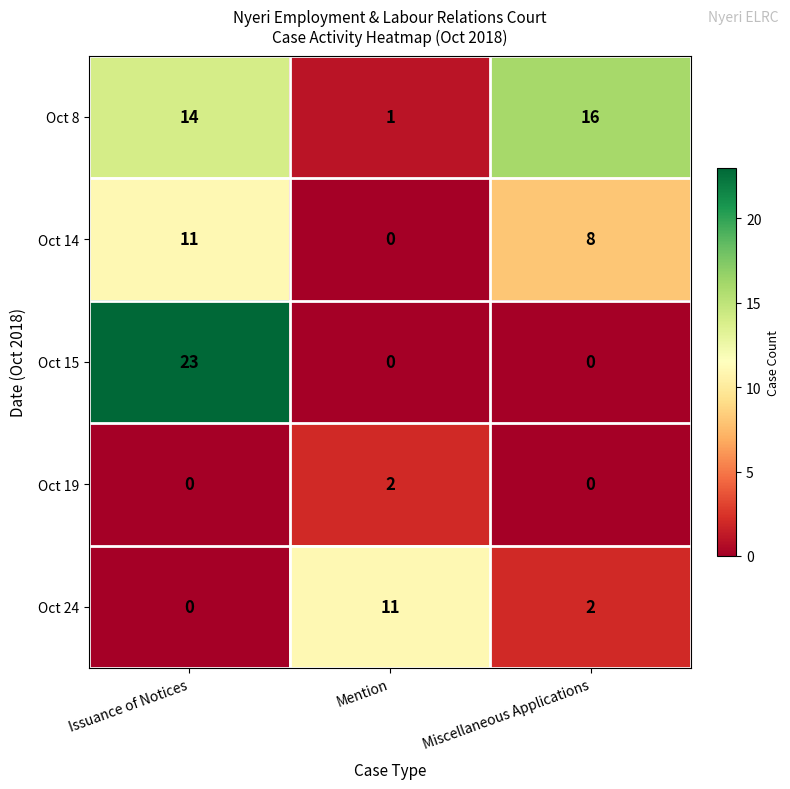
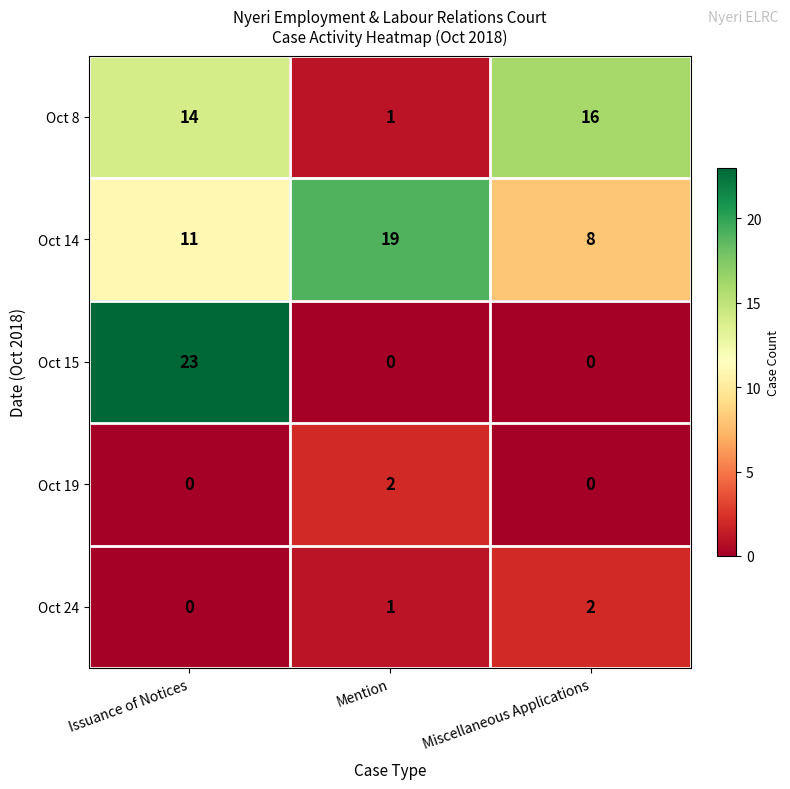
Oct 14, Mention: 0 -> 19
Oct 24, Mention: 11 -> 1
